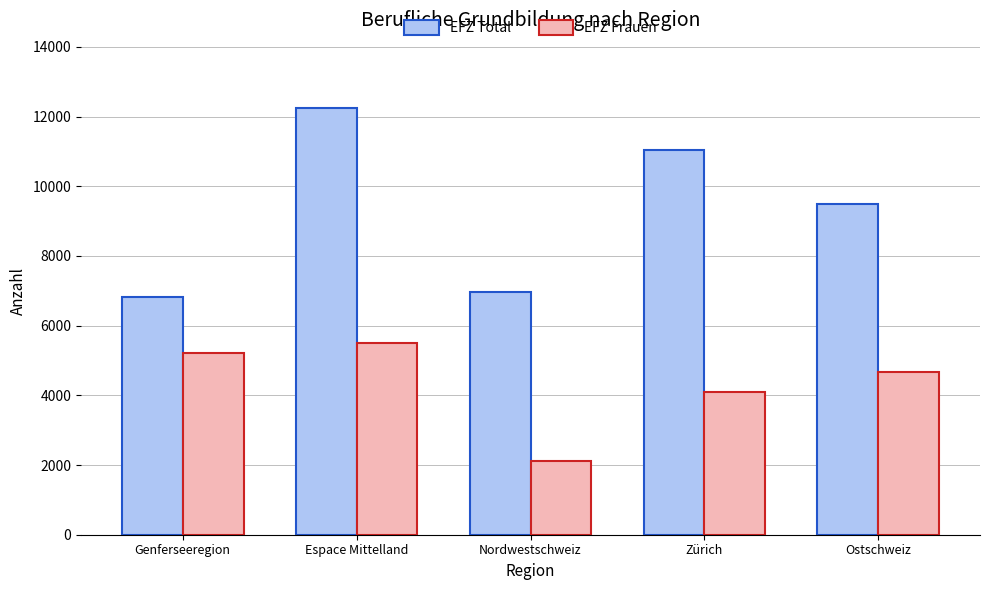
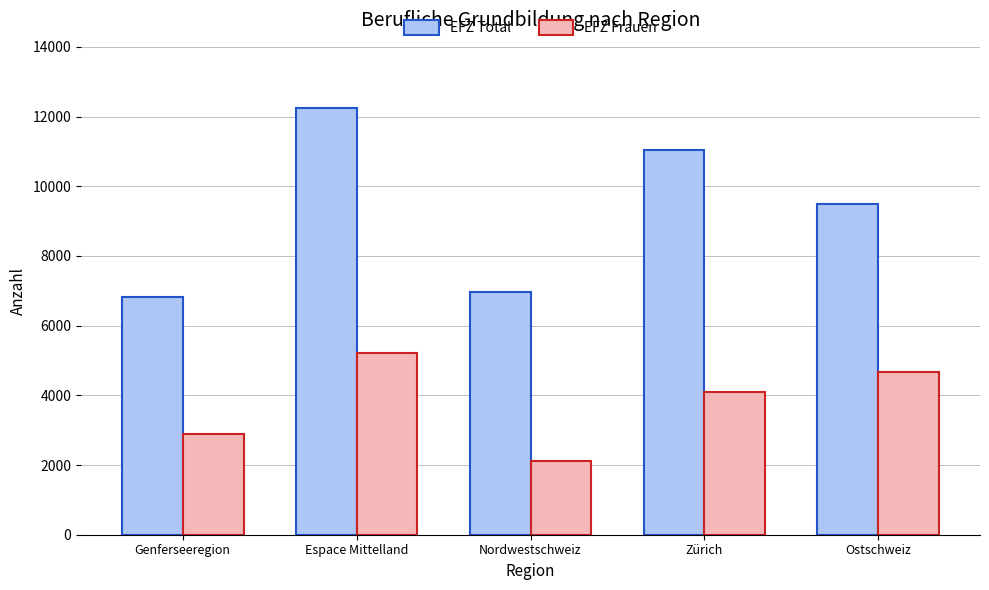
EFZ Frauen, Genferseeregion: 5200 -> 2900
EFZ Frauen, Espace Mittelland: 5500 -> 5200
